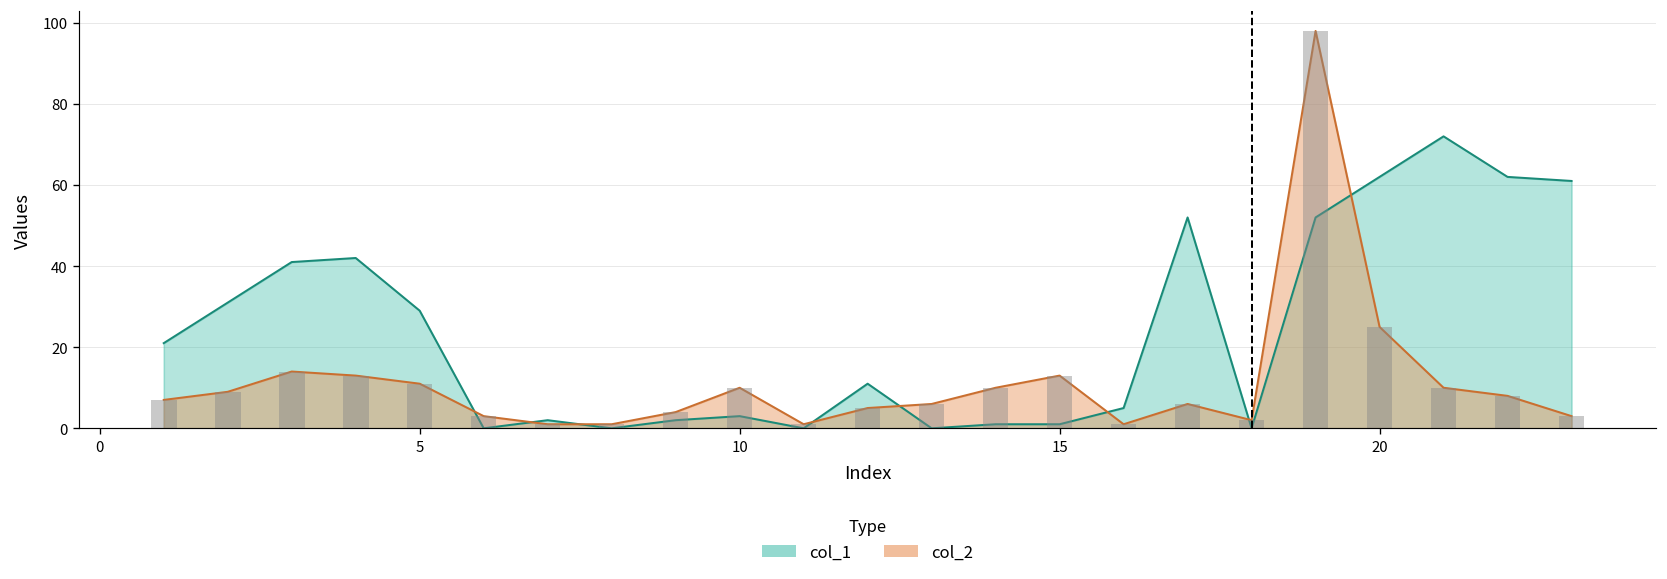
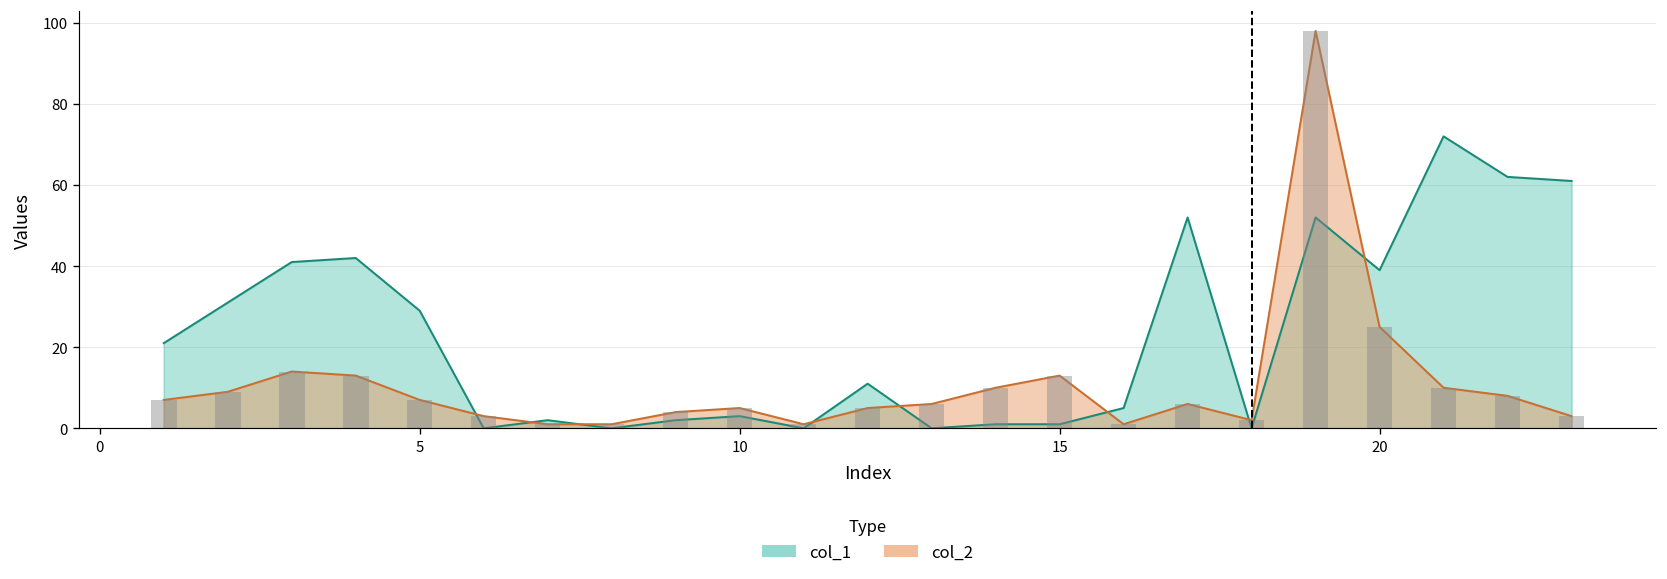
col_2, 5: 11 -> 7
col_2, 10: 10 -> 5
col_1, 20: 62 -> 39
